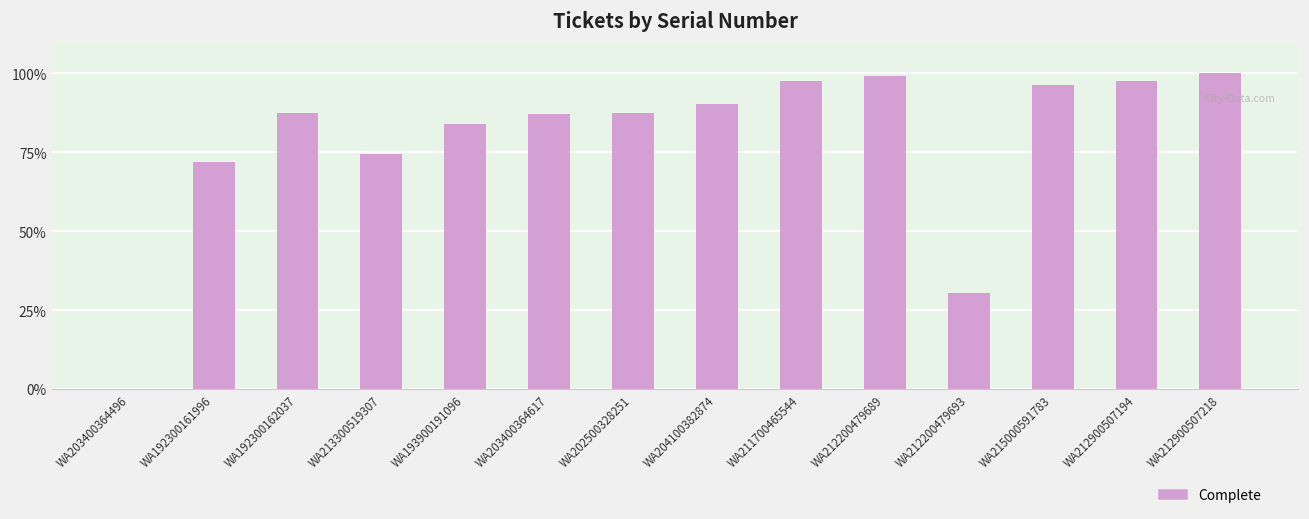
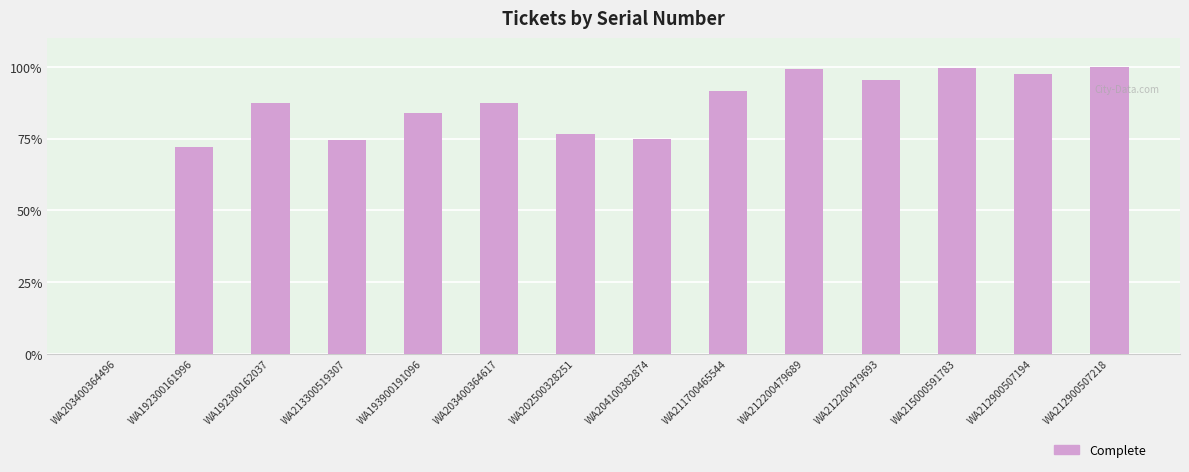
WA202500328251: 88% -> 76%
WA204100382874: 90% -> 75%
WA211700465544: 98% -> 92%
WA212200479693: 30% -> 95%
WA215000591783: 96% -> 100%
